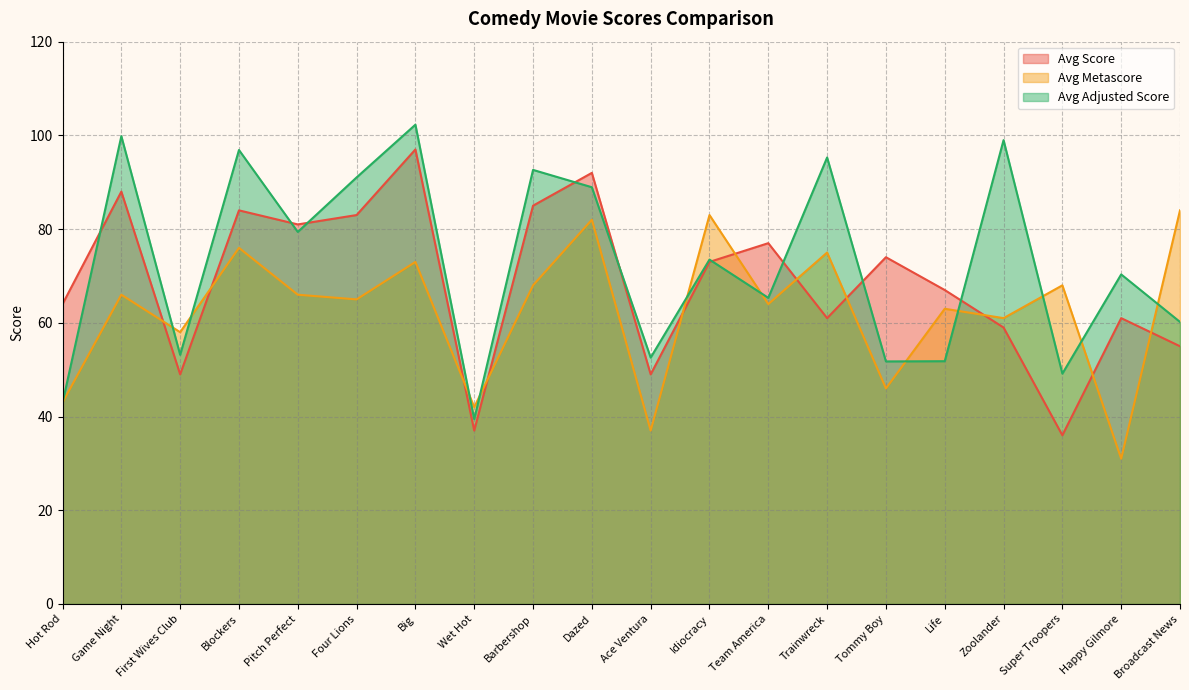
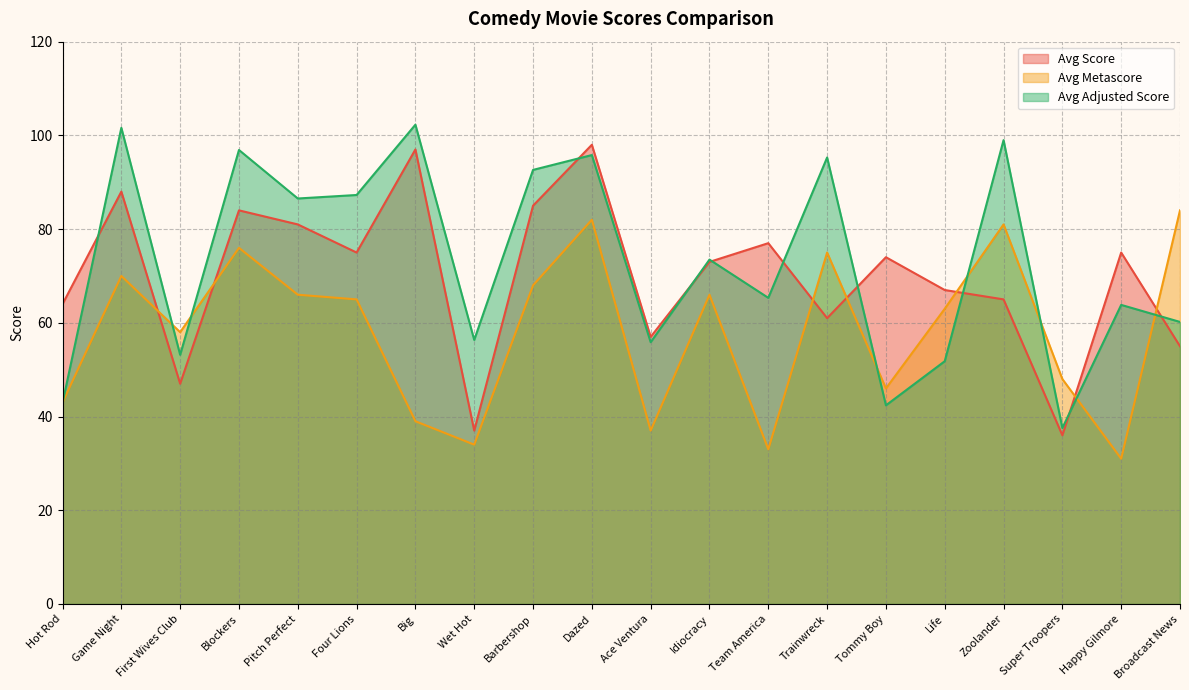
Avg Metascore, Game Night: 66 -> 70
Avg Adjusted Score, Game Night: 100 -> 102
Avg Score, First Wives Club: 49 -> 47
Avg Adjusted Score, Pitch Perfect: 79 -> 87
Avg Score, Four Lions: 83 -> 75
Avg Adjusted Score, Four Lions: 91 -> 87
Avg Metascore, Big: 73 -> 39
Avg Metascore, Wet Hot: 42 -> 34
Avg Adjusted Score, Wet Hot: 39 -> 56
Avg Score, Dazed: 92 -> 98
Avg Adjusted Score, Dazed: 89 -> 96
Avg Score, Ace Ventura: 49 -> 57
Avg Adjusted Score, Ace Ventura: 53 -> 56
Avg Metascore, Idiocracy: 83 -> 66
Avg Metascore, Team America: 64 -> 33
Avg Adjusted Score, Tommy Boy: 52 -> 42
Avg Score, Zoolander: 59 -> 65
Avg Metascore, Zoolander: 61 -> 81
Avg Metascore, Super Troopers: 68 -> 48
Avg Adjusted Score, Super Troopers: 49 -> 38
Avg Score, Happy Gilmore: 61 -> 75
Avg Adjusted Score, Happy Gilmore: 70 -> 64
